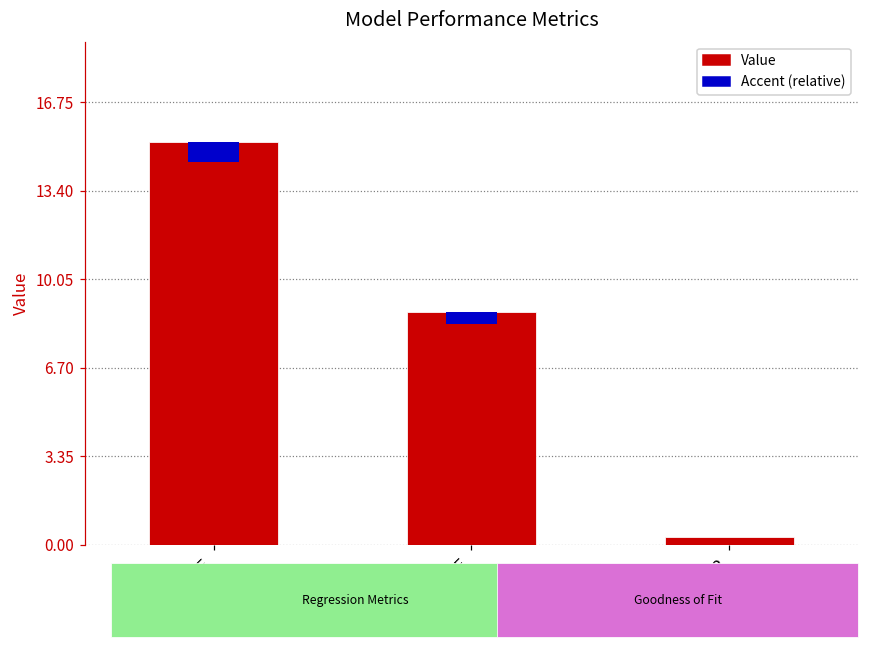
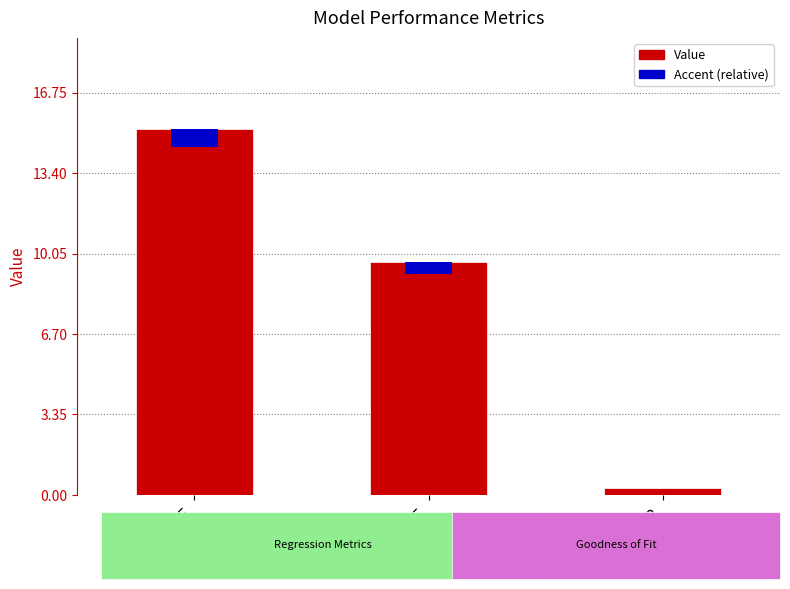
Value, MAE: 8.8 -> 9.7
